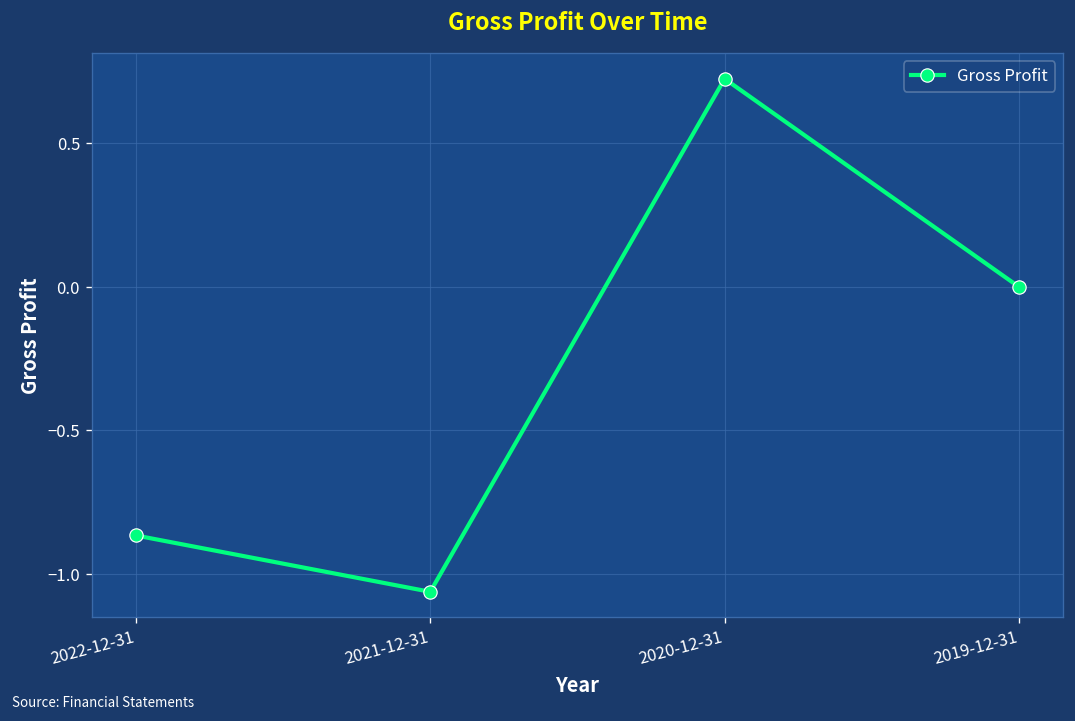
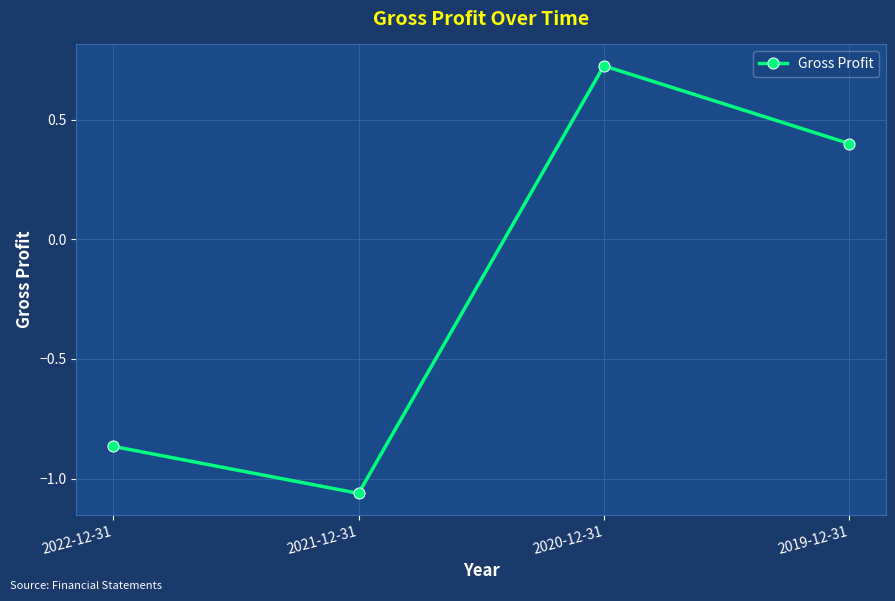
2019-12-31: 0.0 -> 0.4
